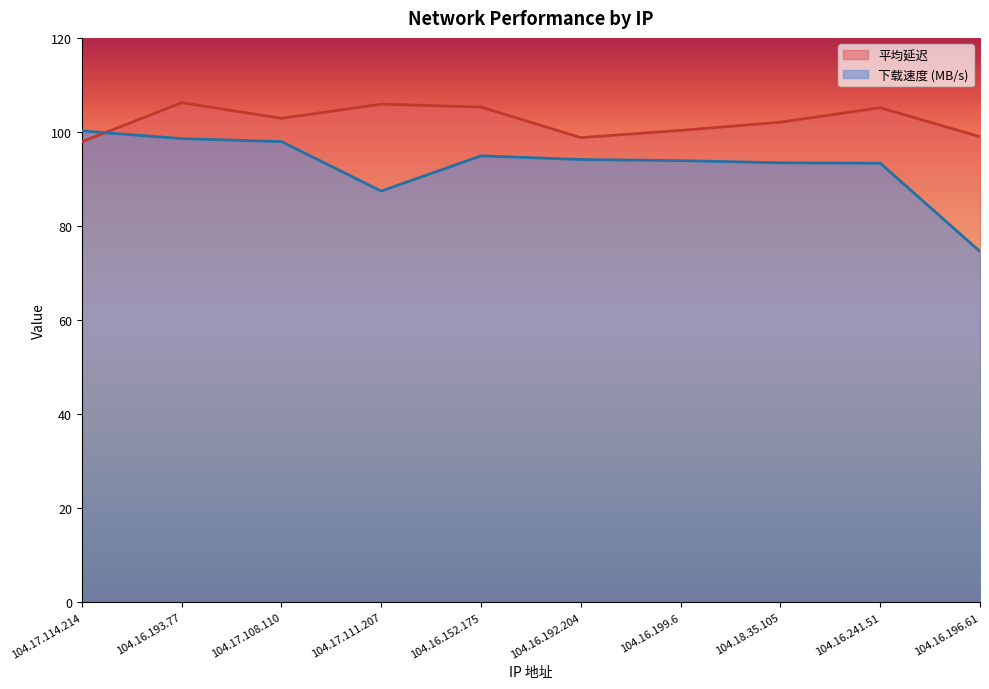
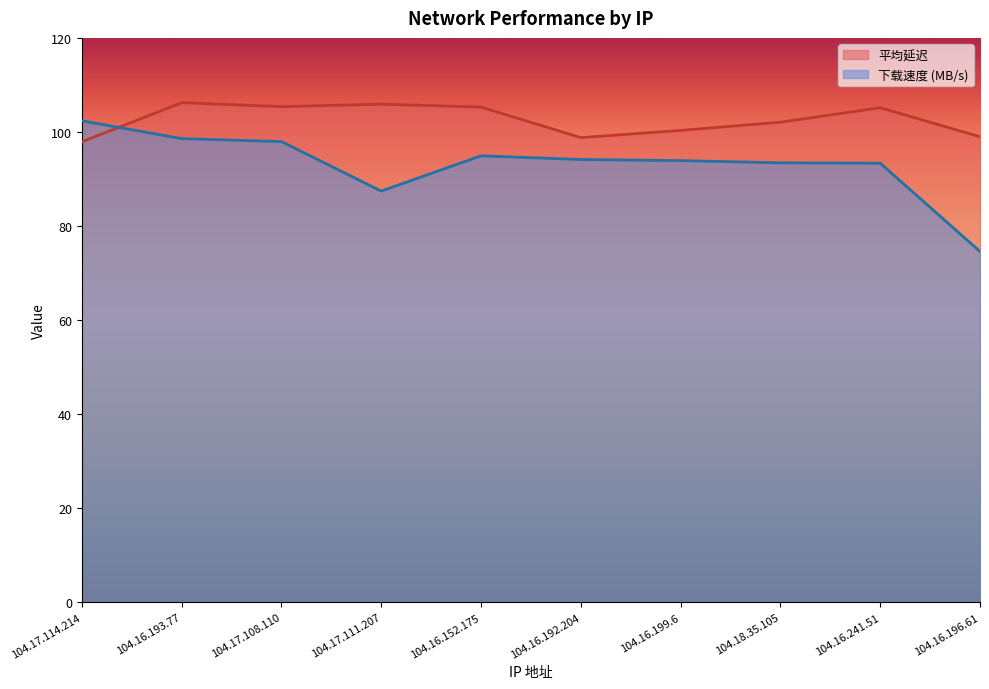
下载速度 (MB/s), 104.17.114.214: 100 -> 102
平均延迟, 104.17.108.110: 103 -> 105
